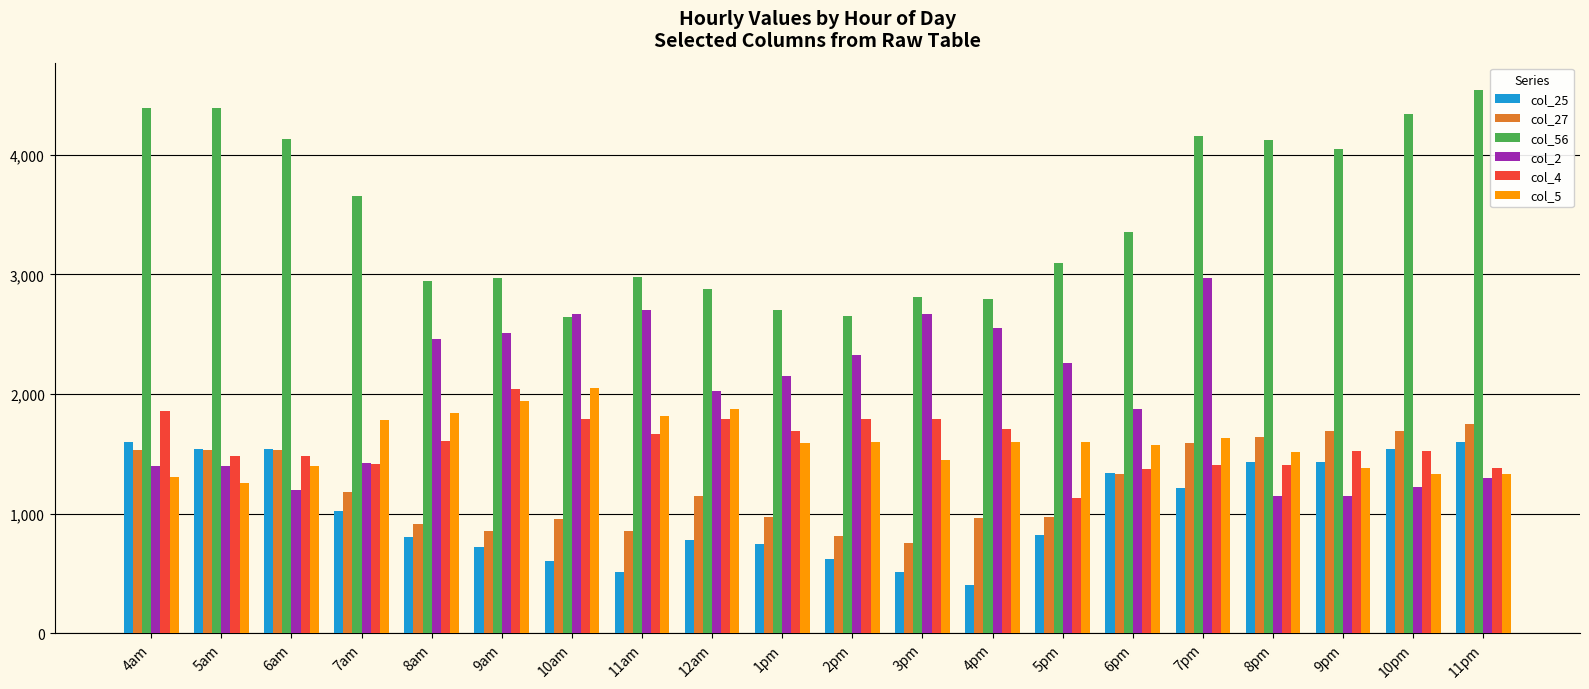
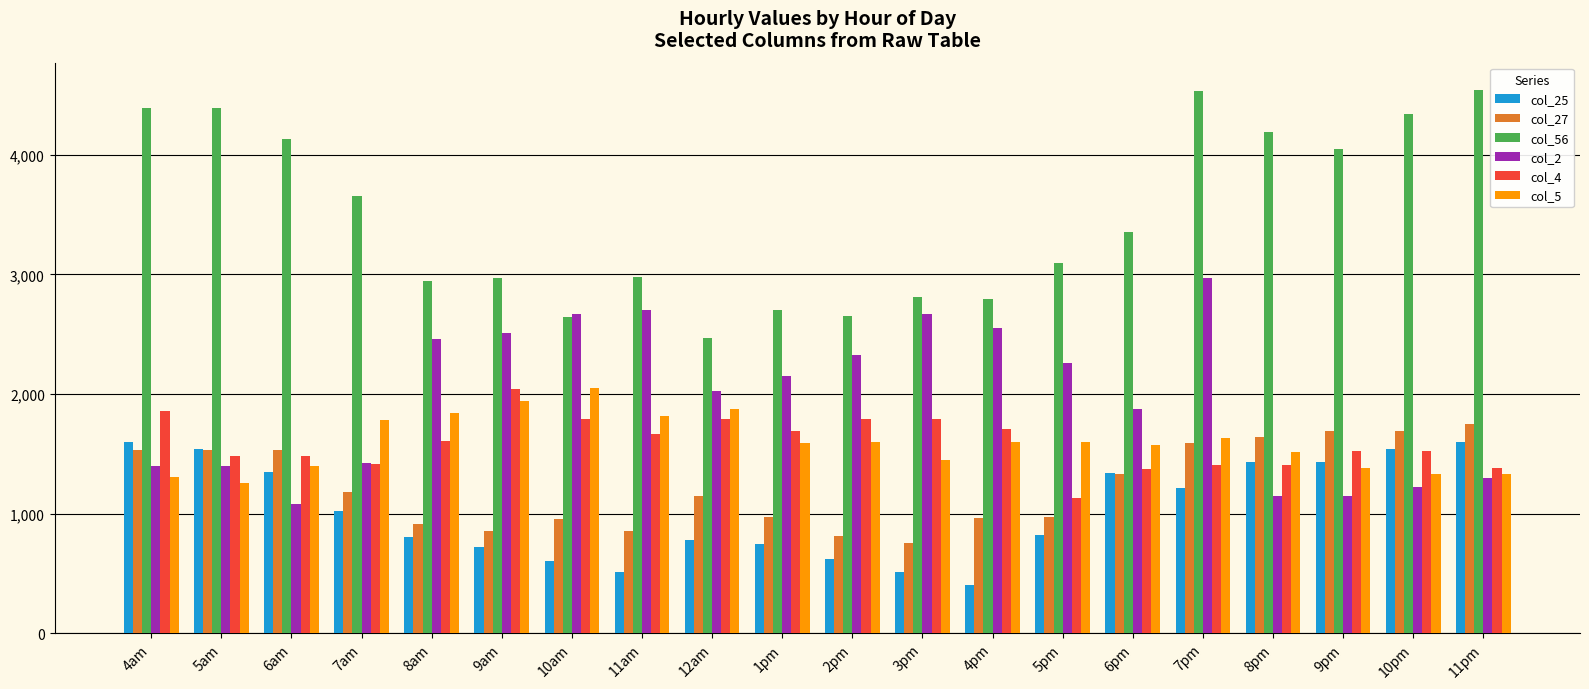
col_25, 6am: 1,540 -> 1,350
col_2, 6am: 1,190 -> 1,080
col_56, 12am: 2,870 -> 2,470
col_56, 7pm: 4,150 -> 4,530
col_56, 8pm: 4,120 -> 4,190
